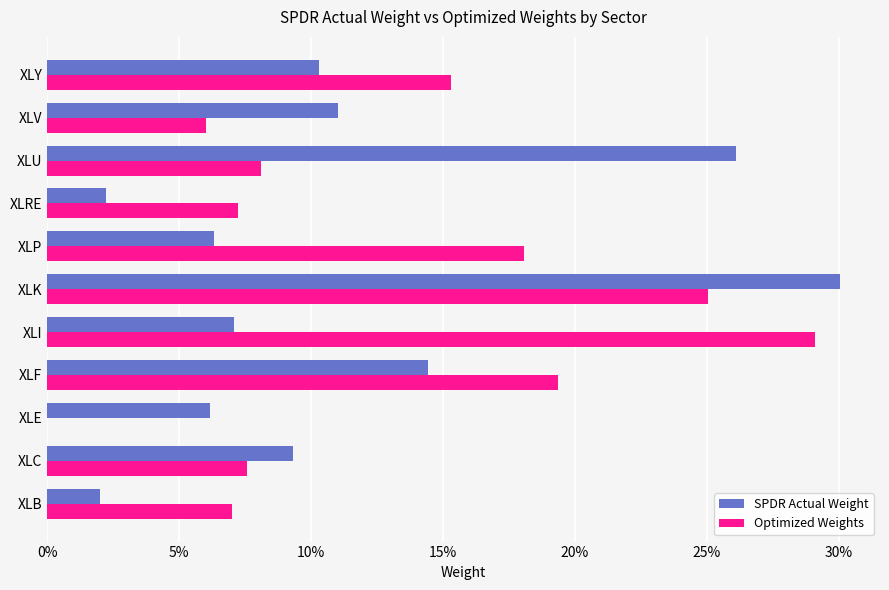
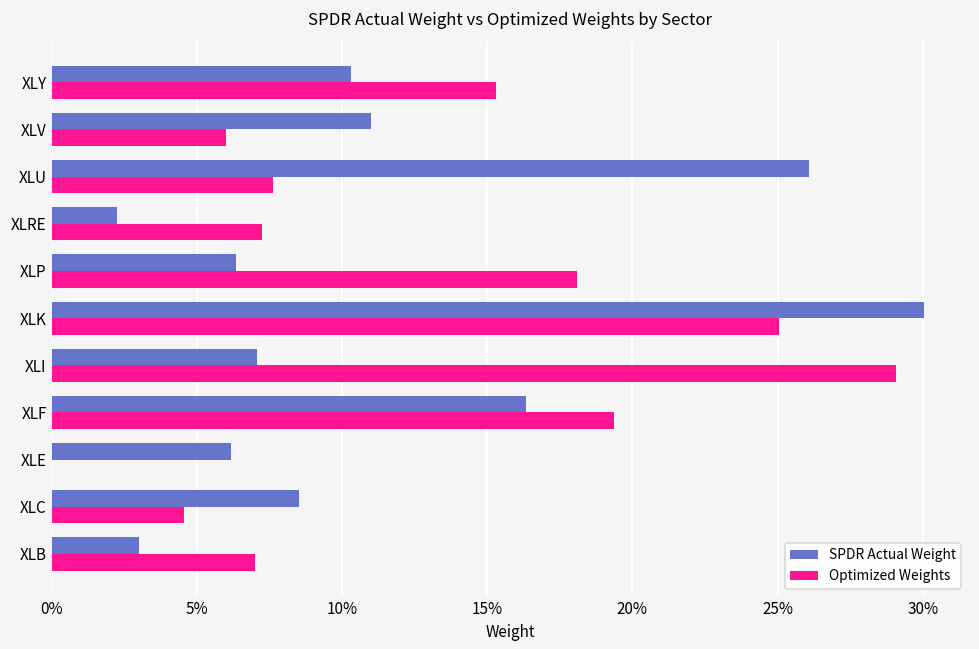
Optimized Weights, XLU: 8.1% -> 7.6%
SPDR Actual Weight, XLF: 14.4% -> 16.3%
SPDR Actual Weight, XLC: 9.3% -> 8.5%
Optimized Weights, XLC: 7.6% -> 4.6%
SPDR Actual Weight, XLB: 2.0% -> 3.0%
